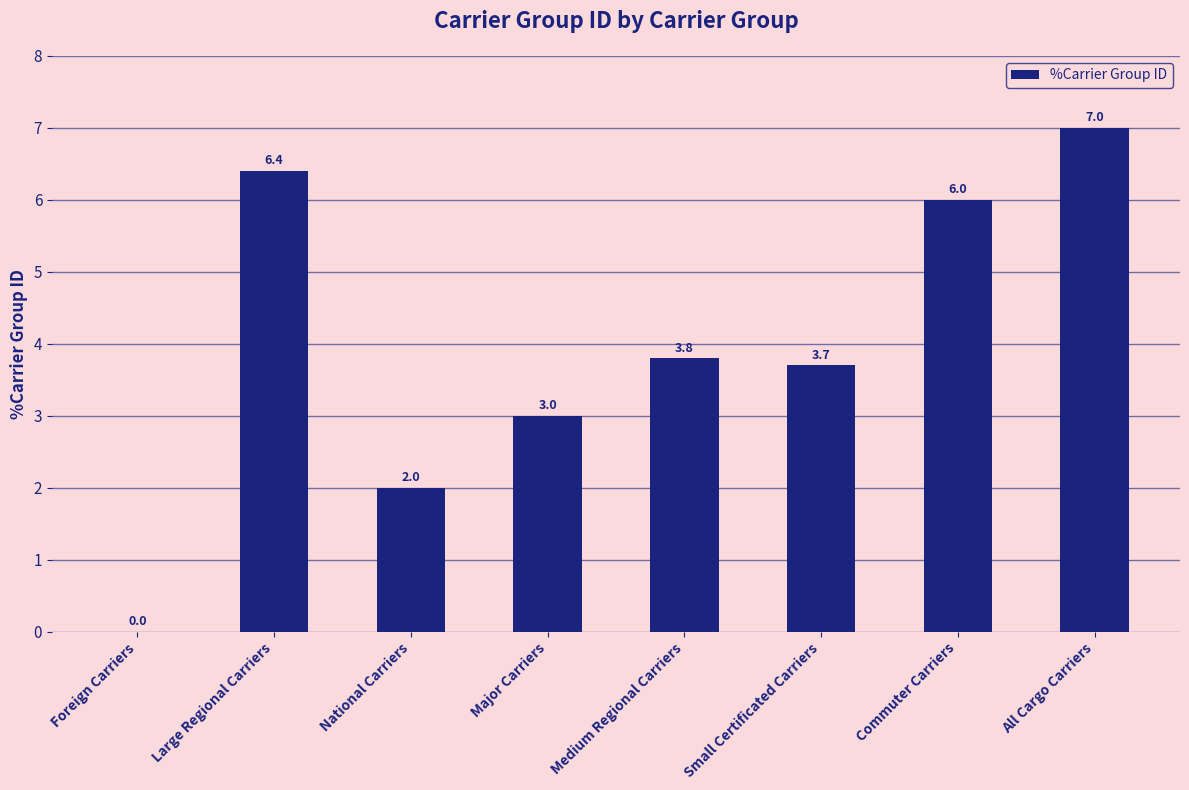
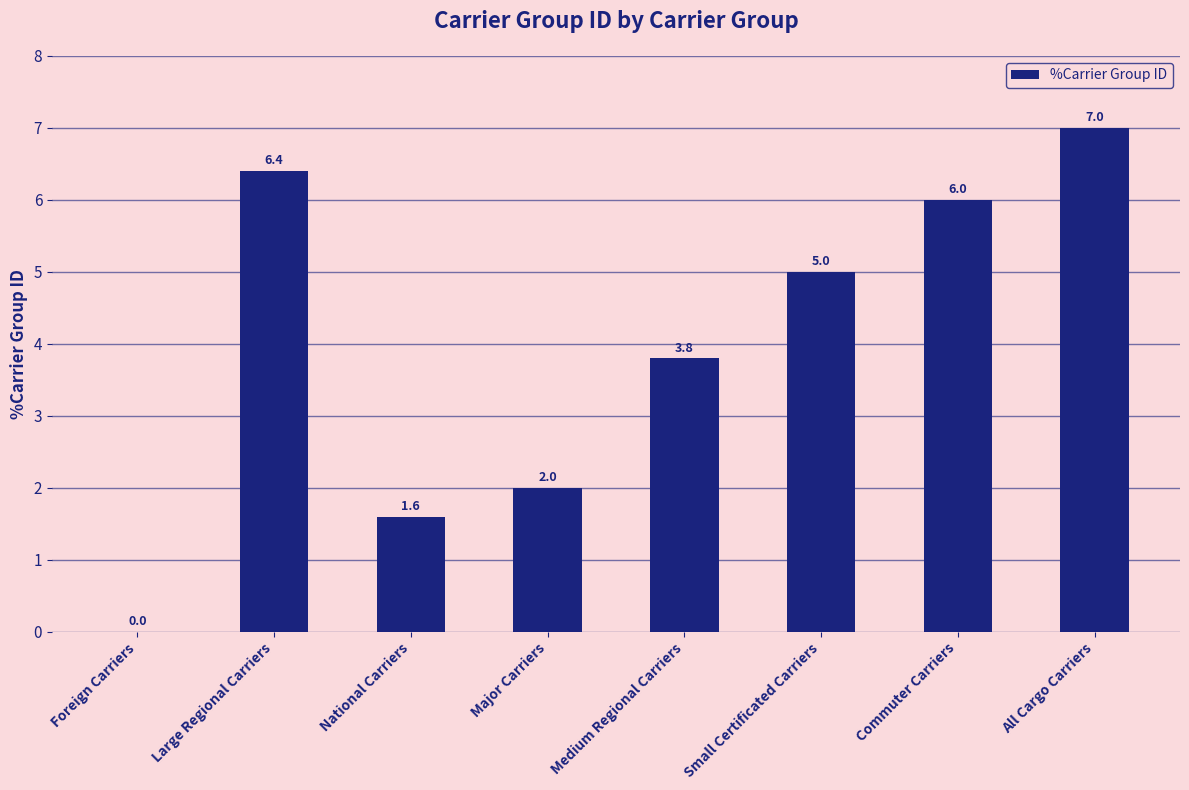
National Carriers: 2.0 -> 1.6
Major Carriers: 3.0 -> 2.0
Small Certificated Carriers: 3.7 -> 5.0
